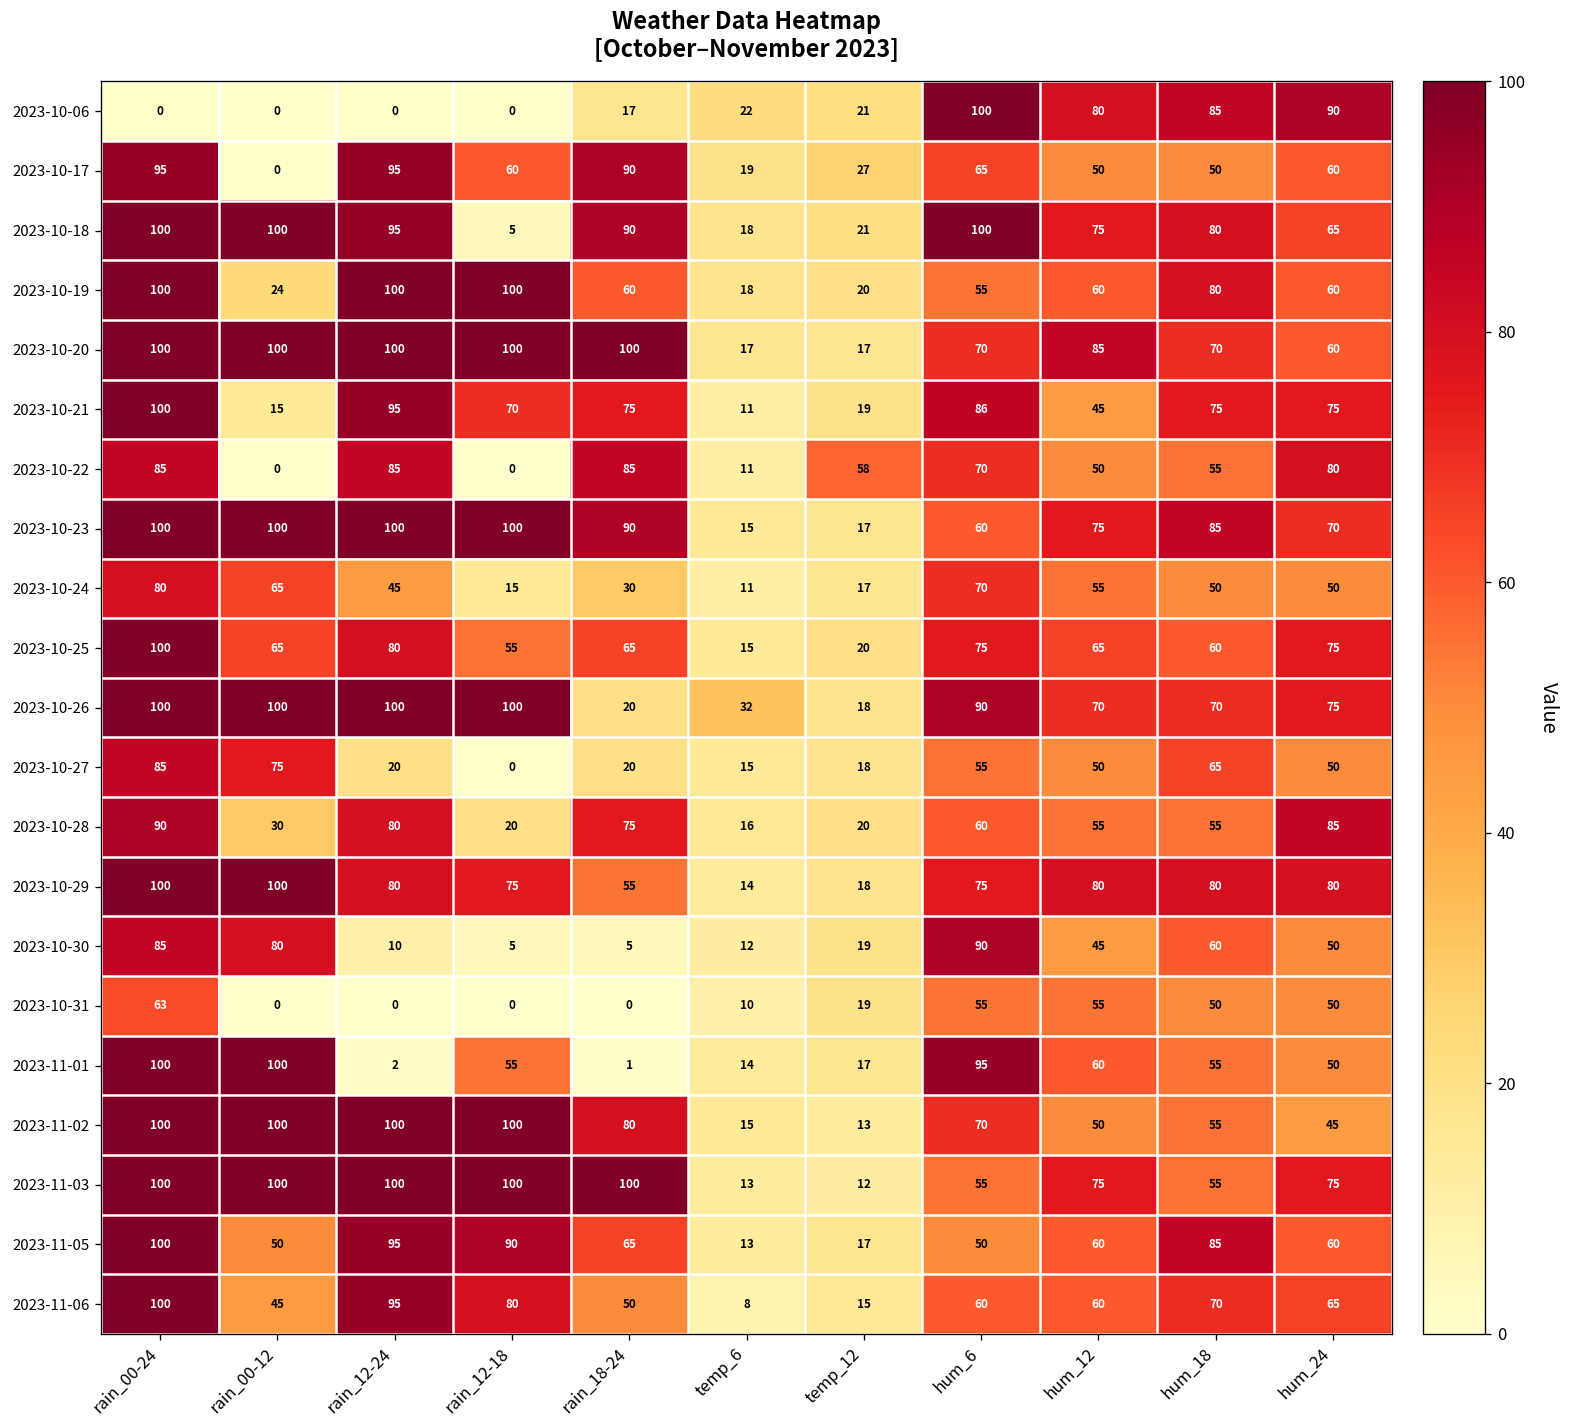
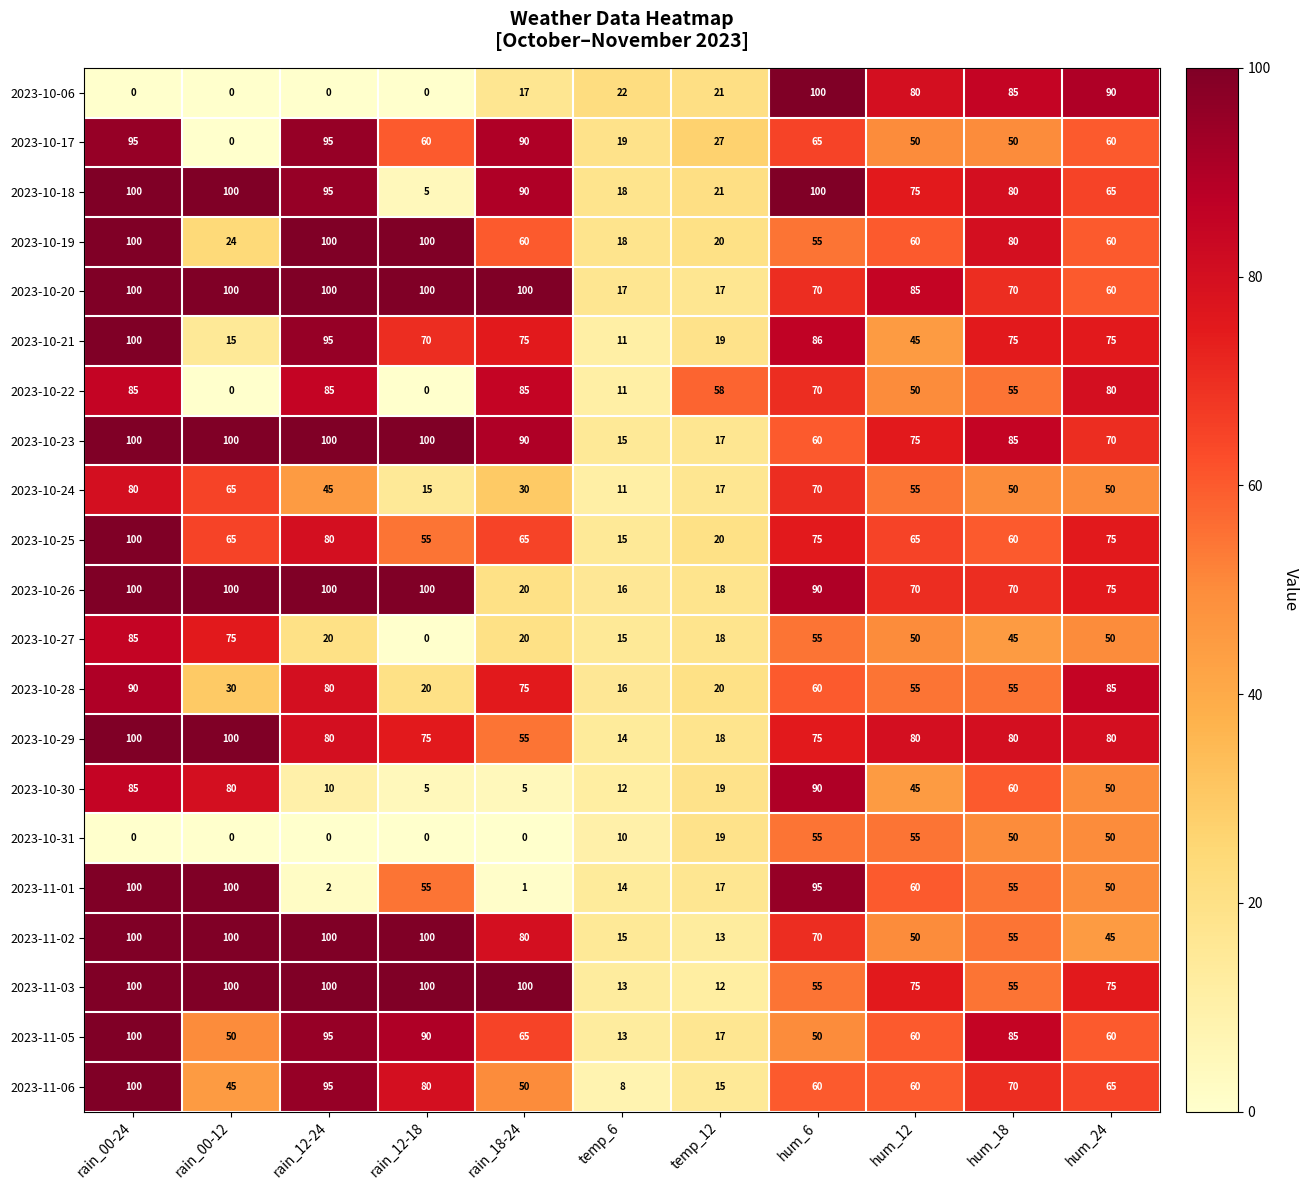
2023-10-26, temp_6: 32 -> 16
2023-10-27, hum_18: 65 -> 45
2023-10-31, rain_00-24: 63 -> 0
